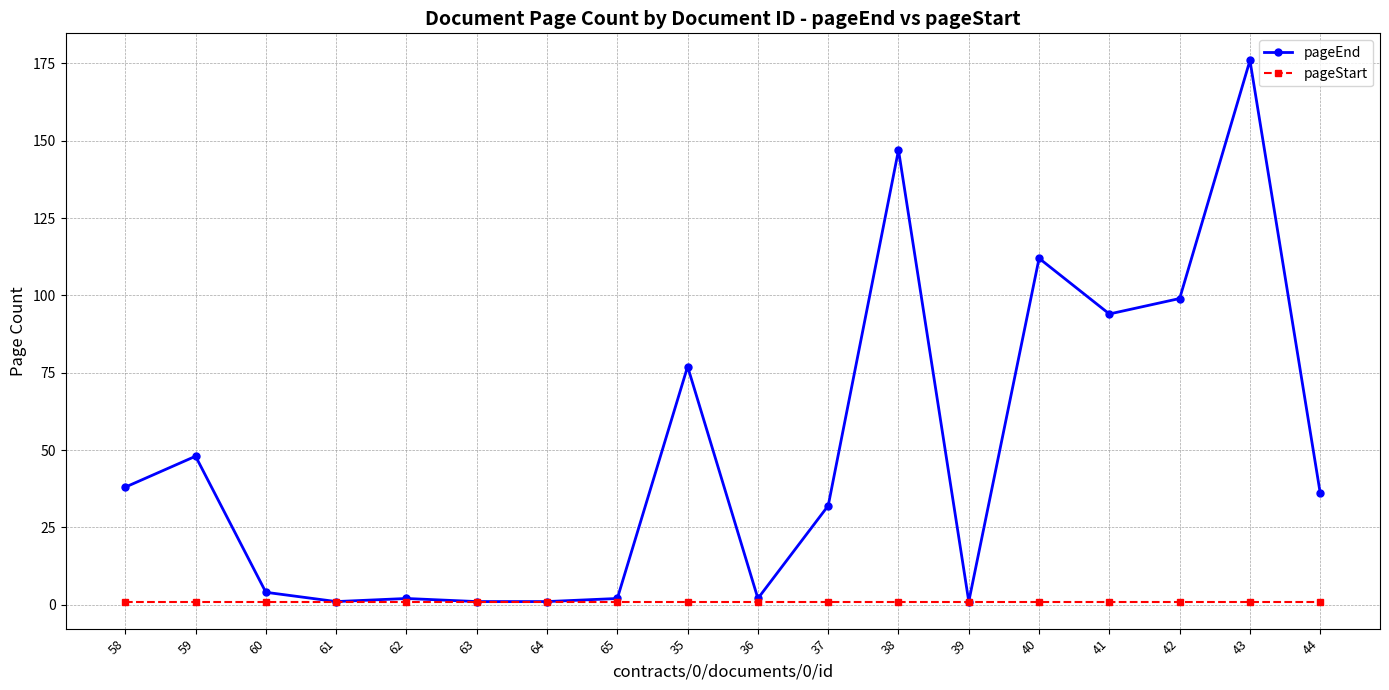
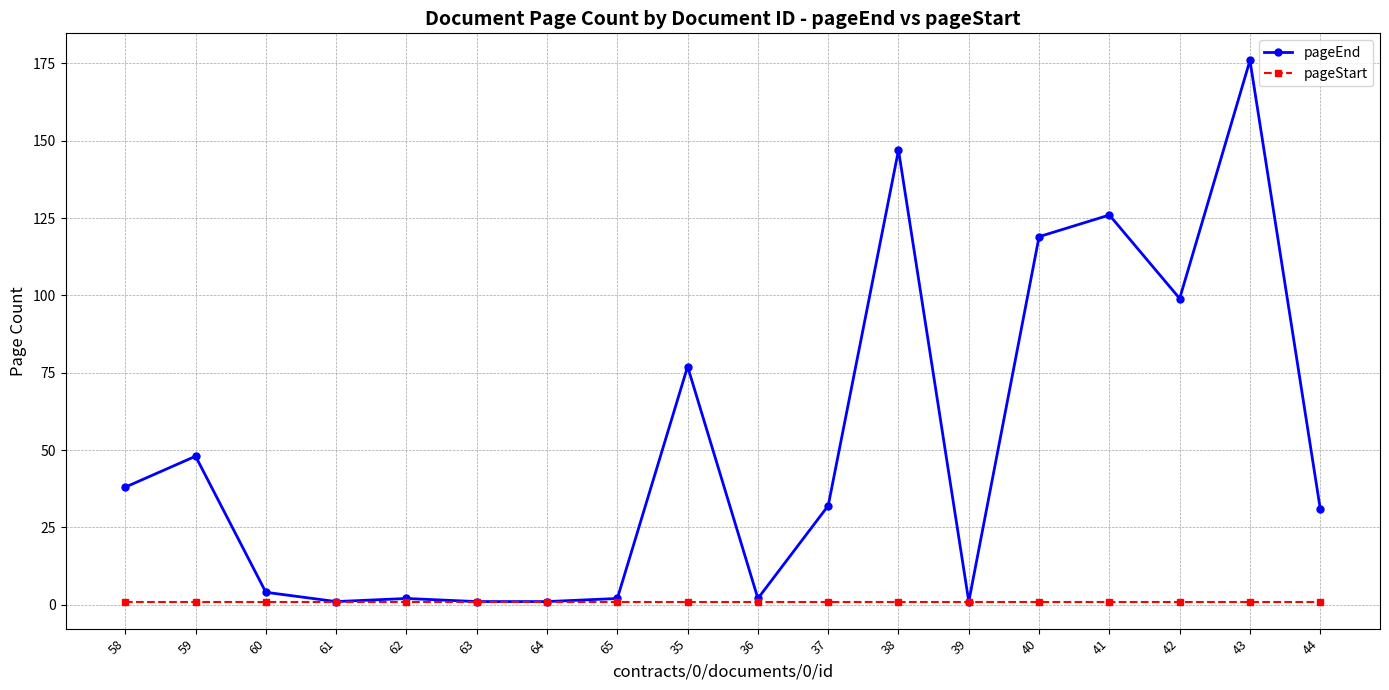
pageEnd, 40: 112 -> 119
pageEnd, 41: 94 -> 126
pageEnd, 44: 36 -> 31
